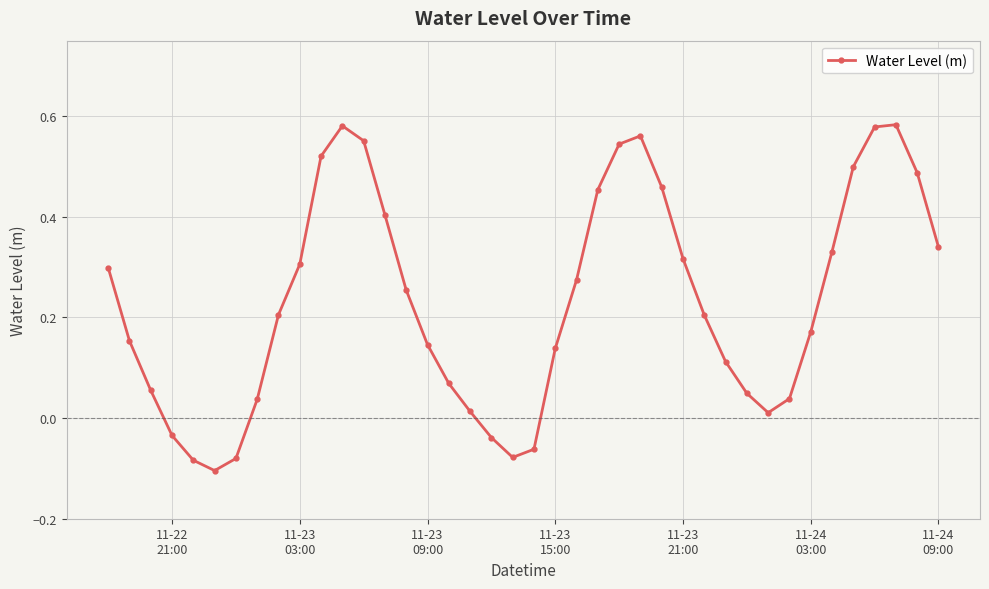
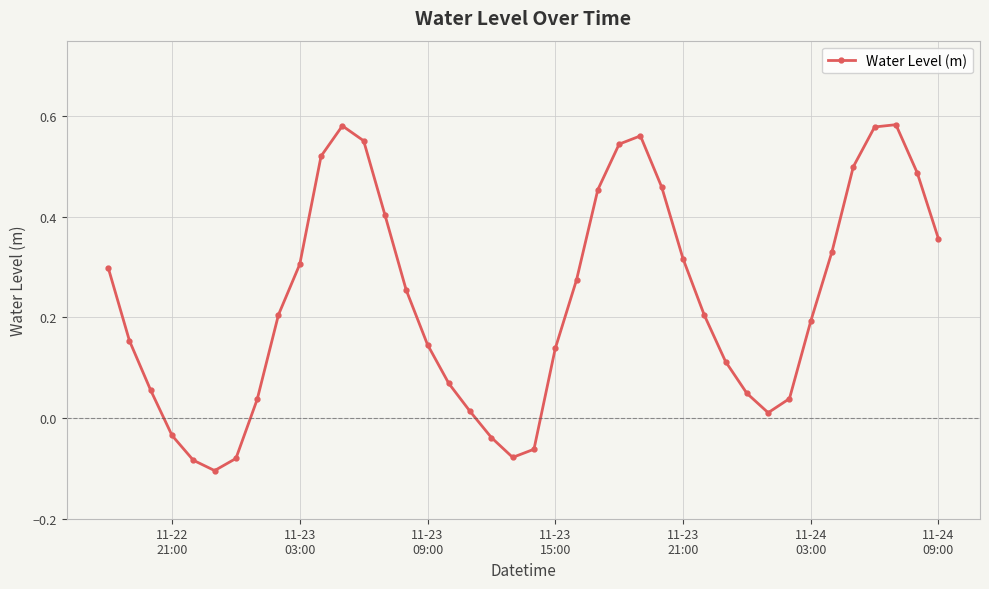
11-24 03:00: 0.17 -> 0.19
11-24 09:00: 0.34 -> 0.36
